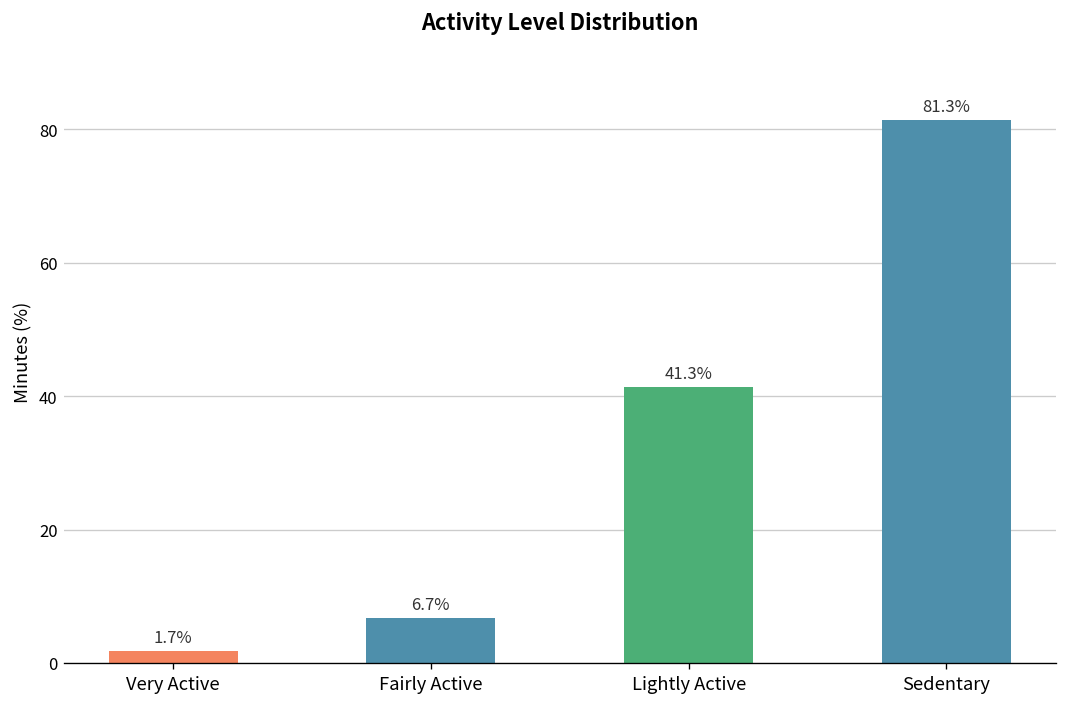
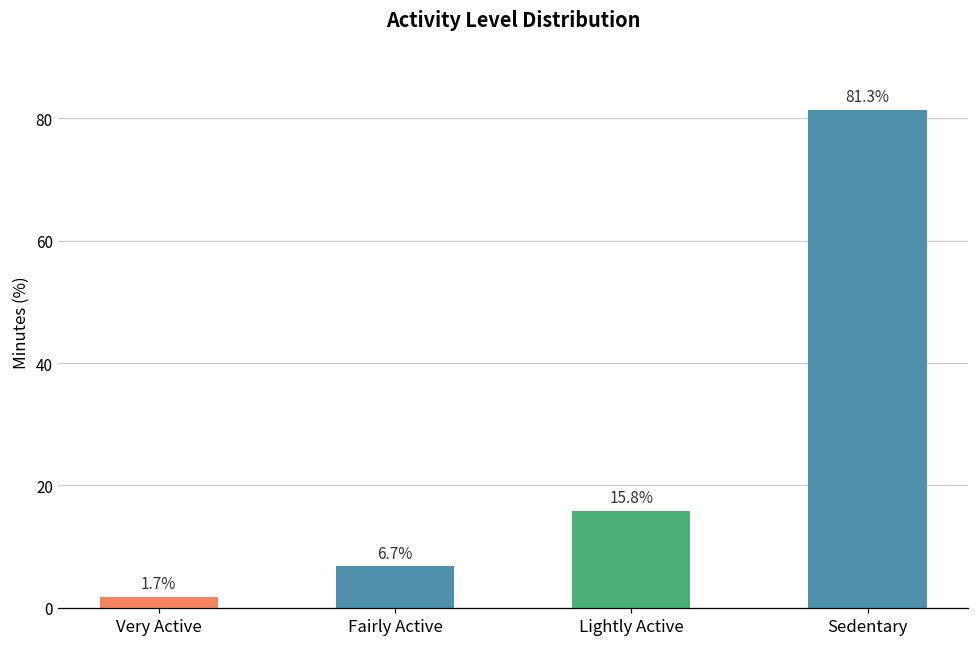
Lightly Active: 41.3% -> 15.8%
